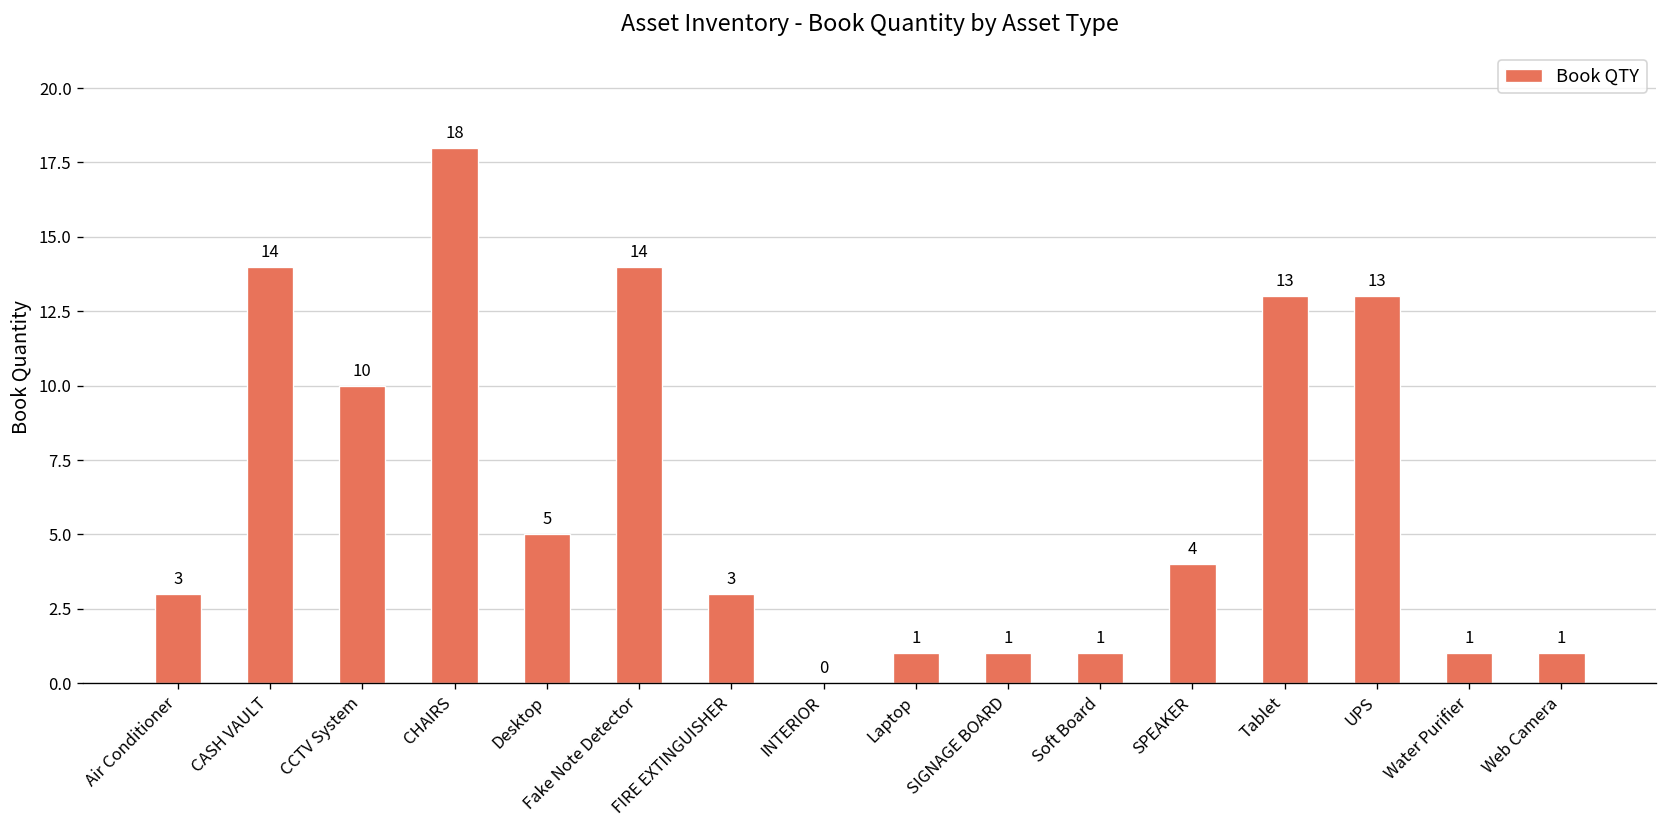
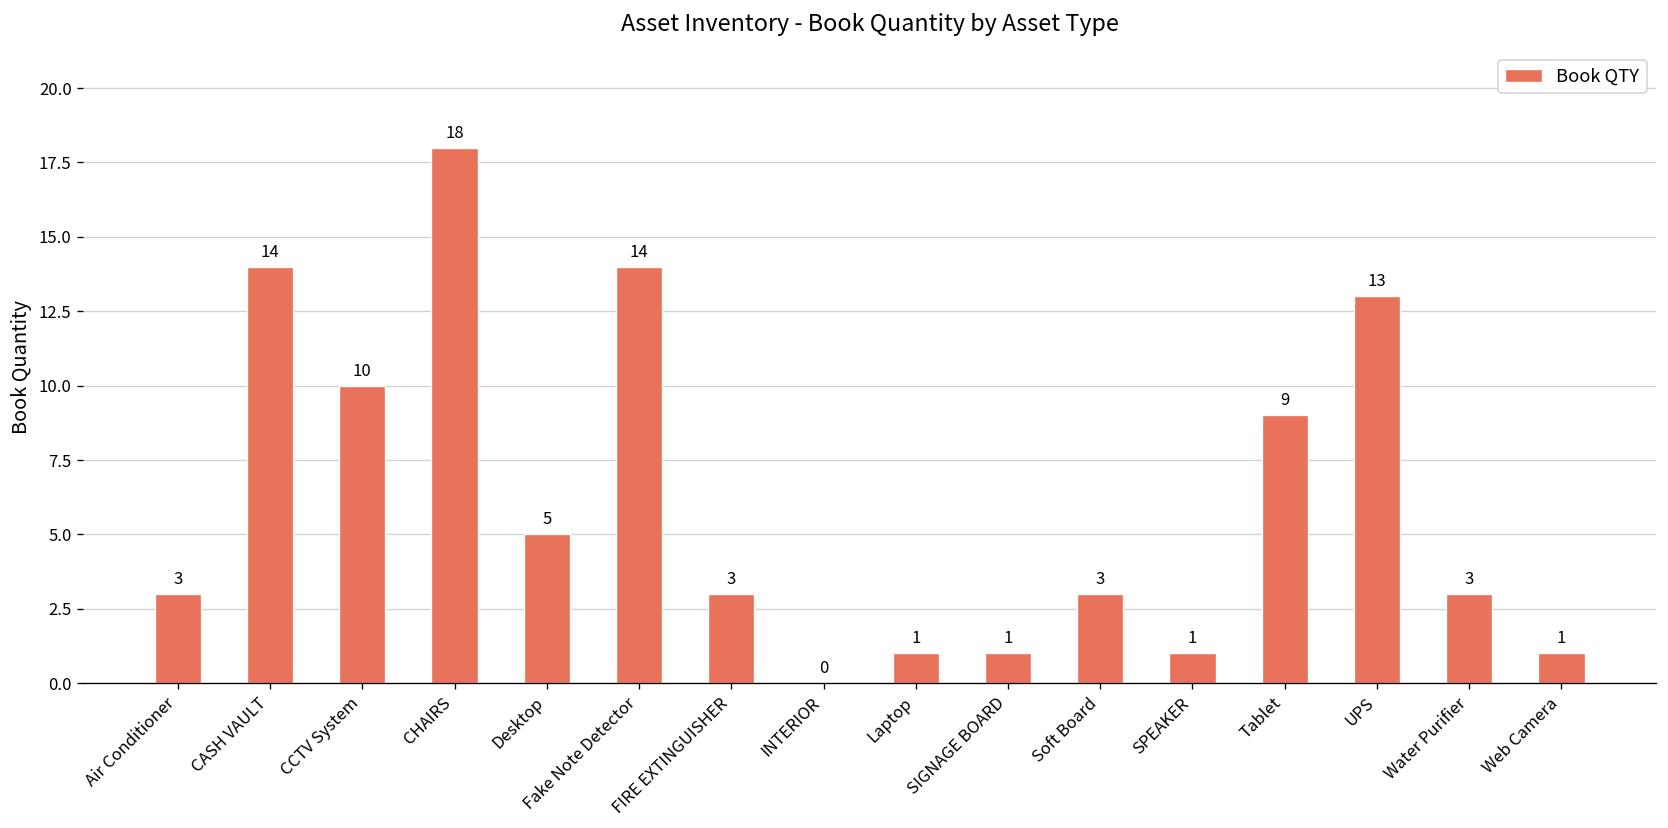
Soft Board: 1 -> 3
SPEAKER: 4 -> 1
Tablet: 13 -> 9
Water Purifier: 1 -> 3
